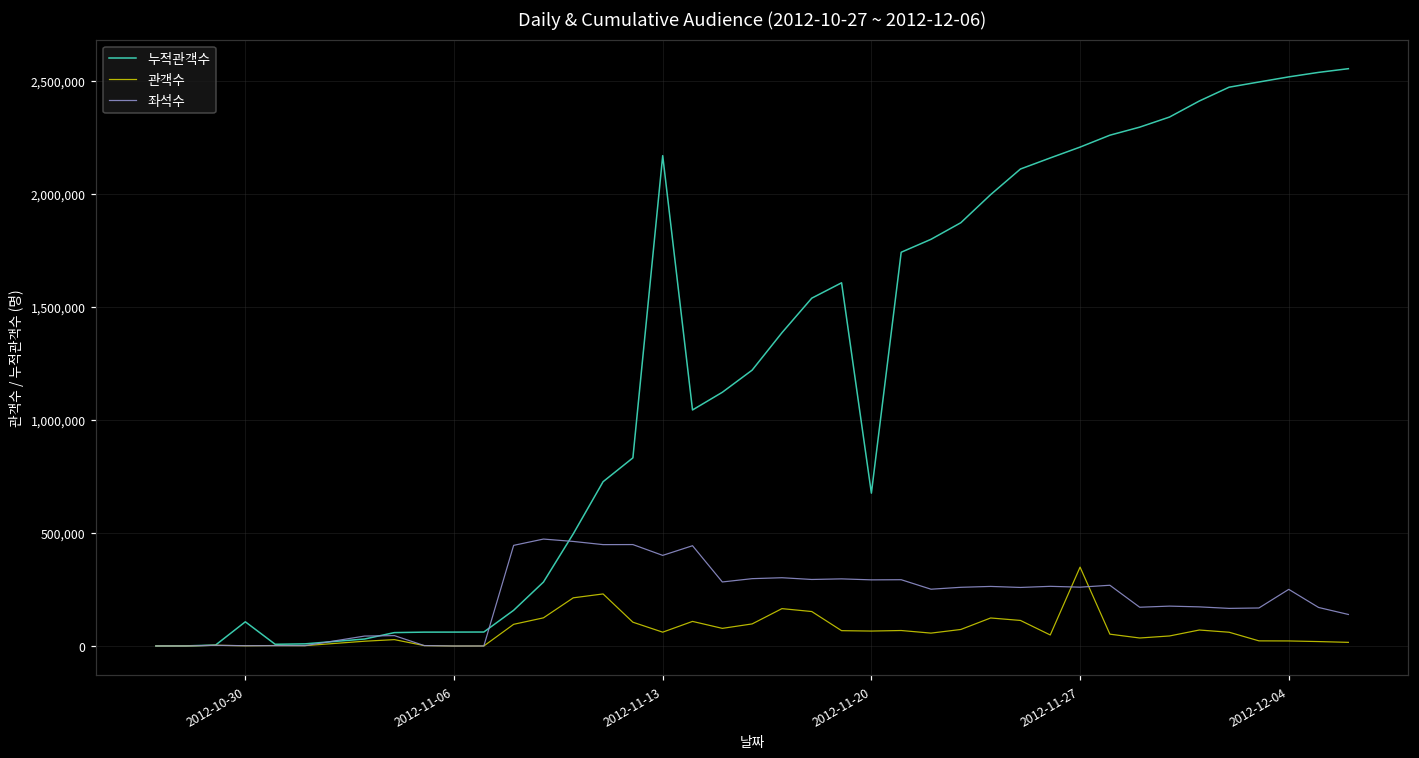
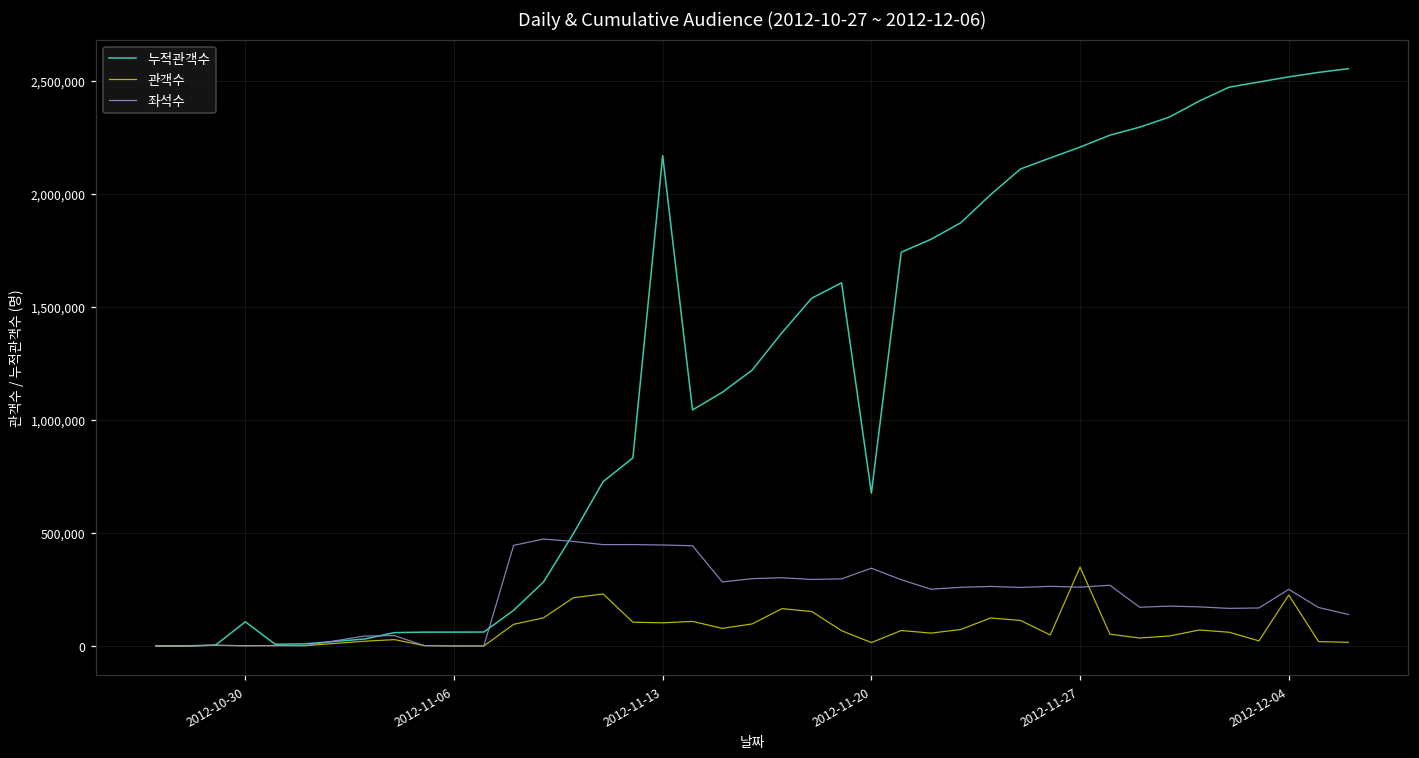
관객수, 2012-11-13: 60,000 -> 100,000
좌석수, 2012-11-13: 400,000 -> 450,000
관객수, 2012-11-20: 70,000 -> 20,000
좌석수, 2012-11-20: 290,000 -> 340,000
관객수, 2012-12-04: 20,000 -> 230,000
